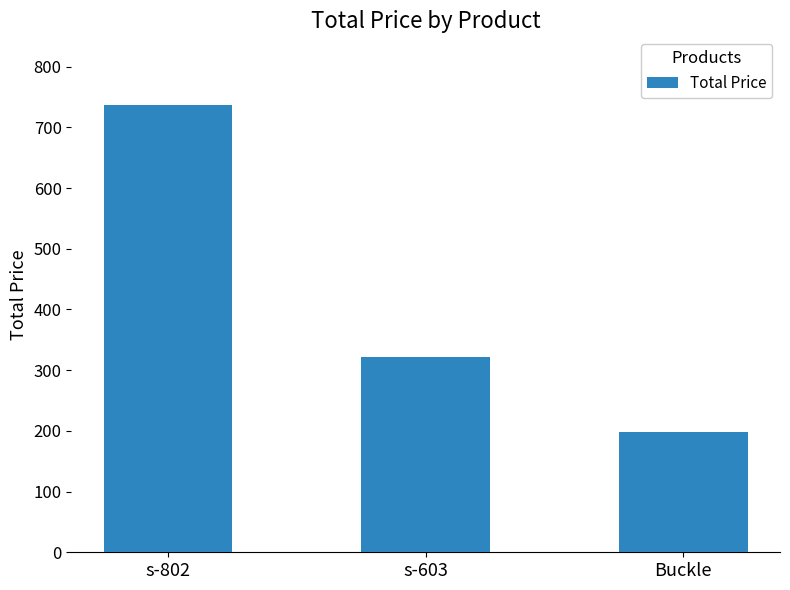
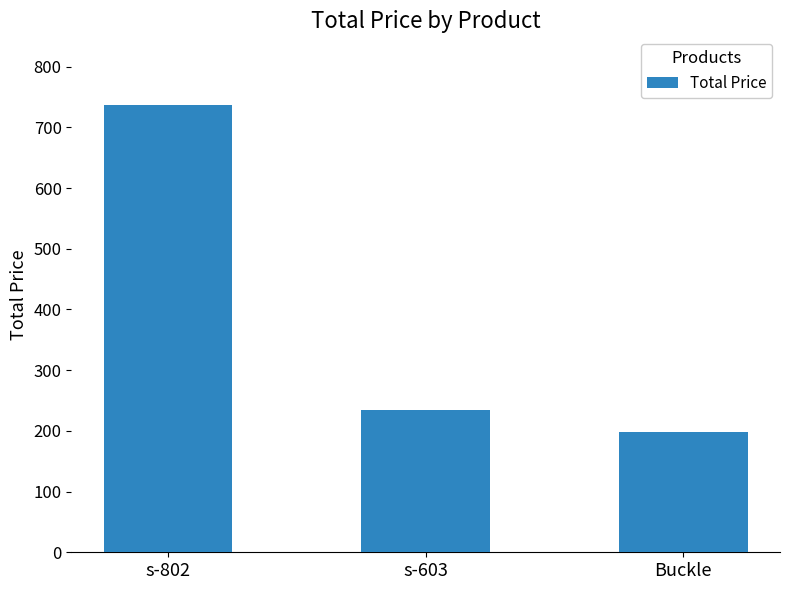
s-603: 320 -> 230
